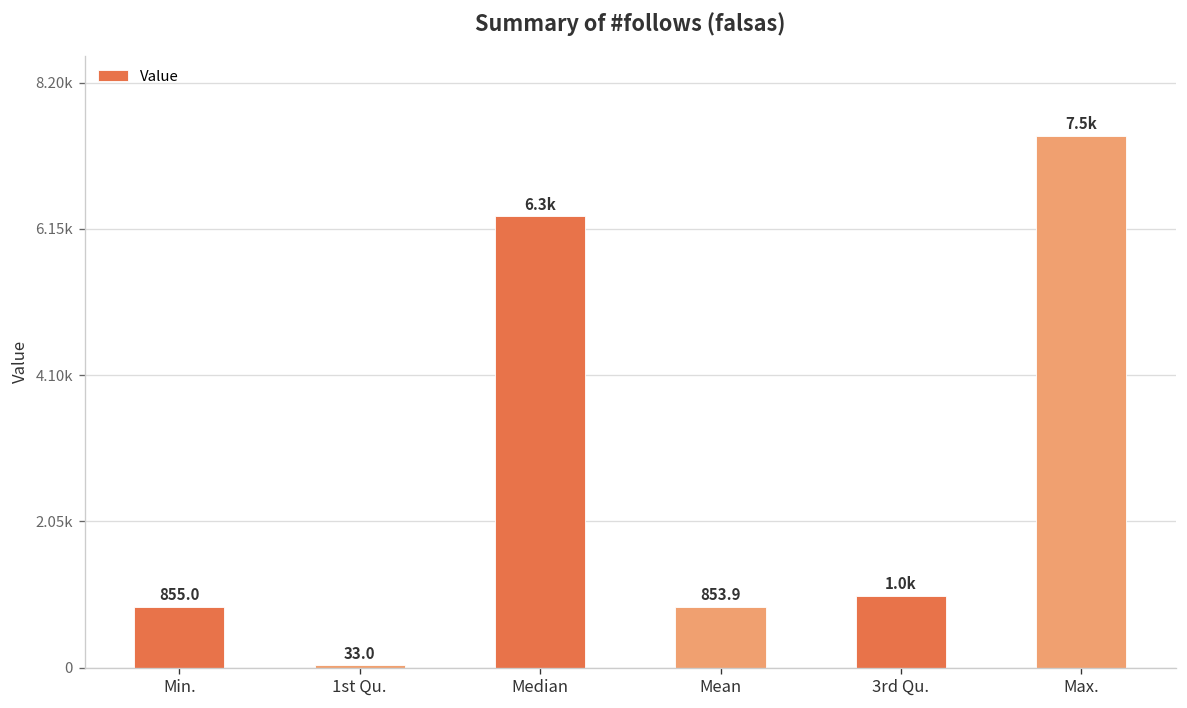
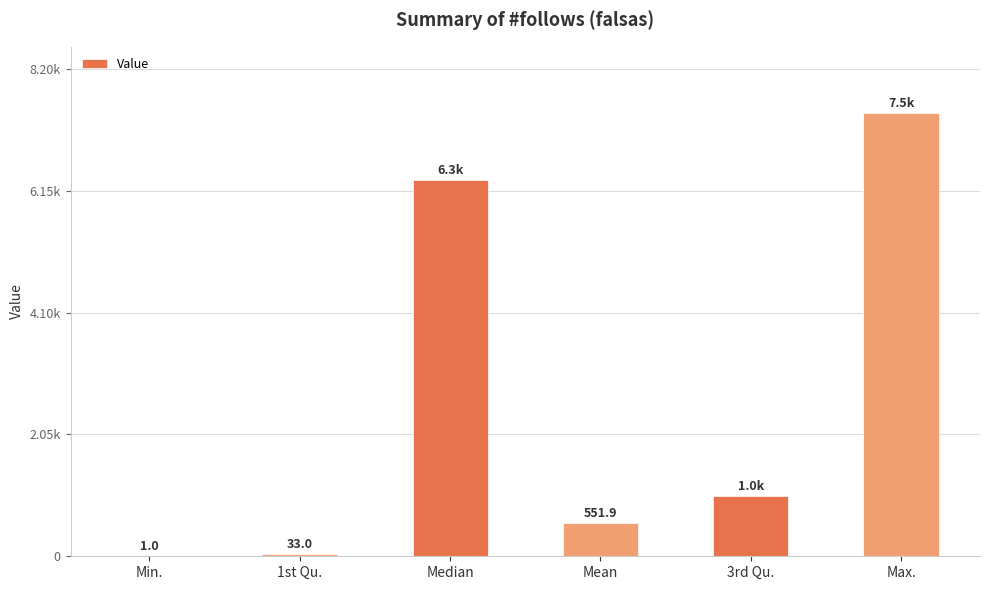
Min.: 855.0 -> 1.0
Mean: 853.9 -> 551.9
